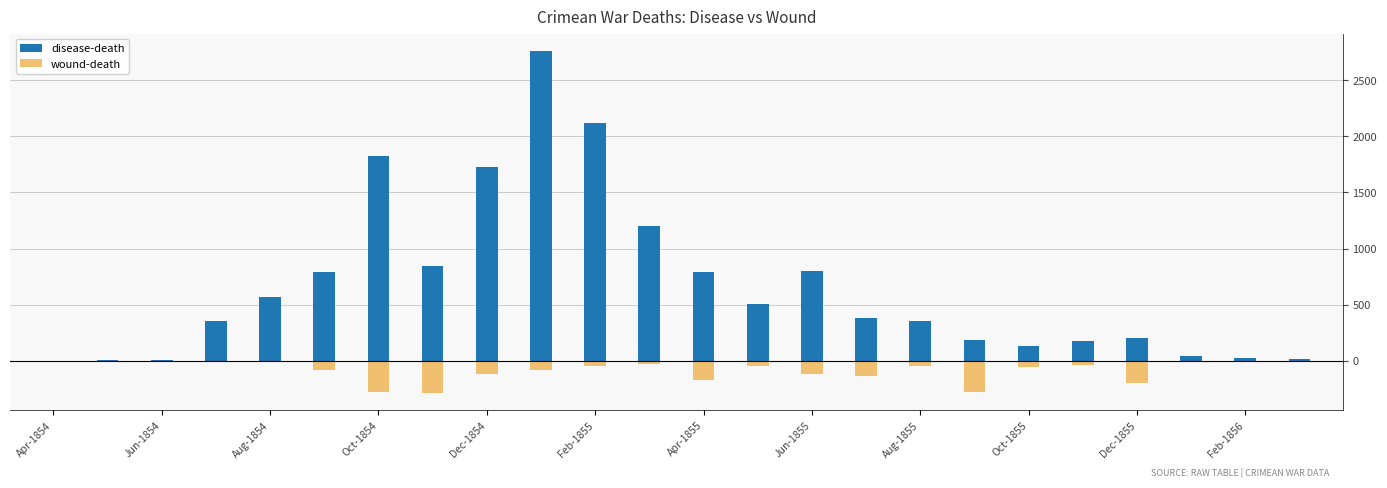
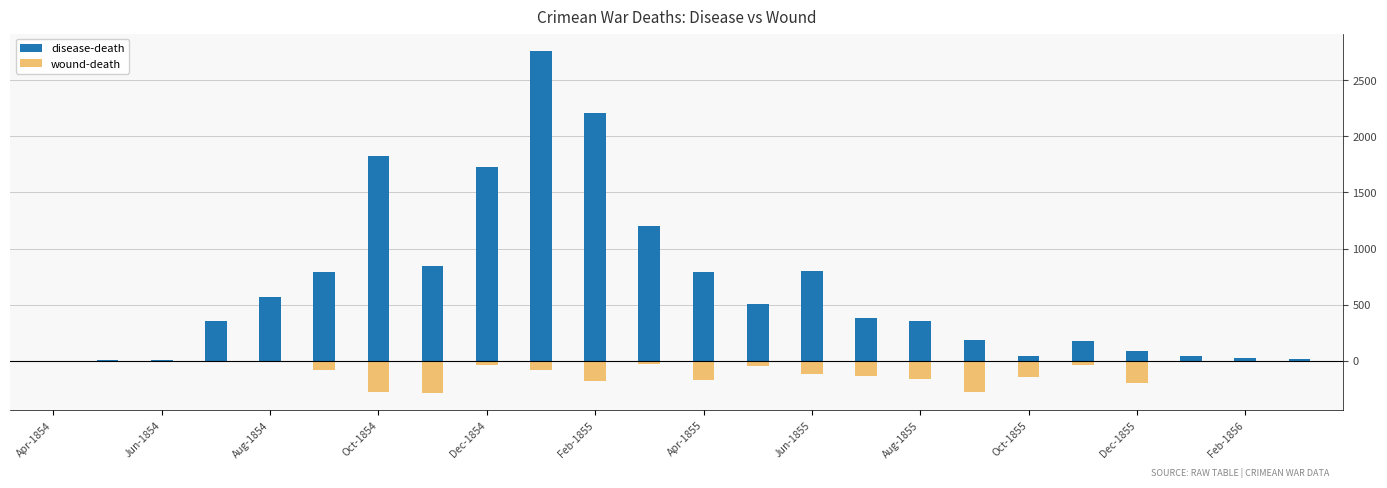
wound-death, Dec-1854: -110 -> -40
disease-death, Feb-1855: 2120 -> 2210
wound-death, Feb-1855: -40 -> -180
wound-death, Aug-1855: -50 -> -160
disease-death, Oct-1855: 130 -> 40
wound-death, Oct-1855: -50 -> -150
disease-death, Dec-1855: 210 -> 90
